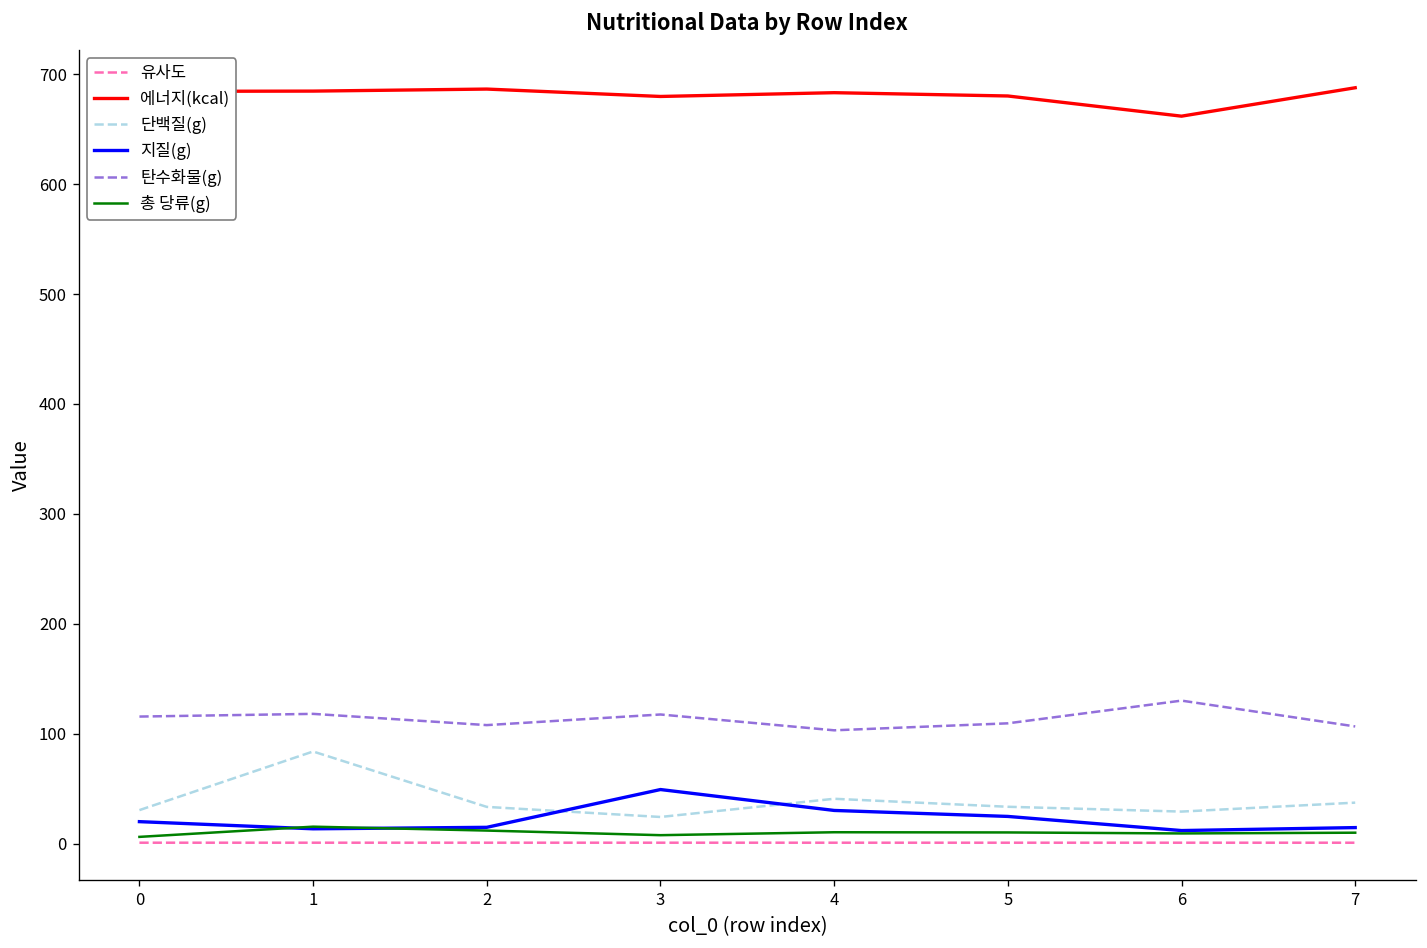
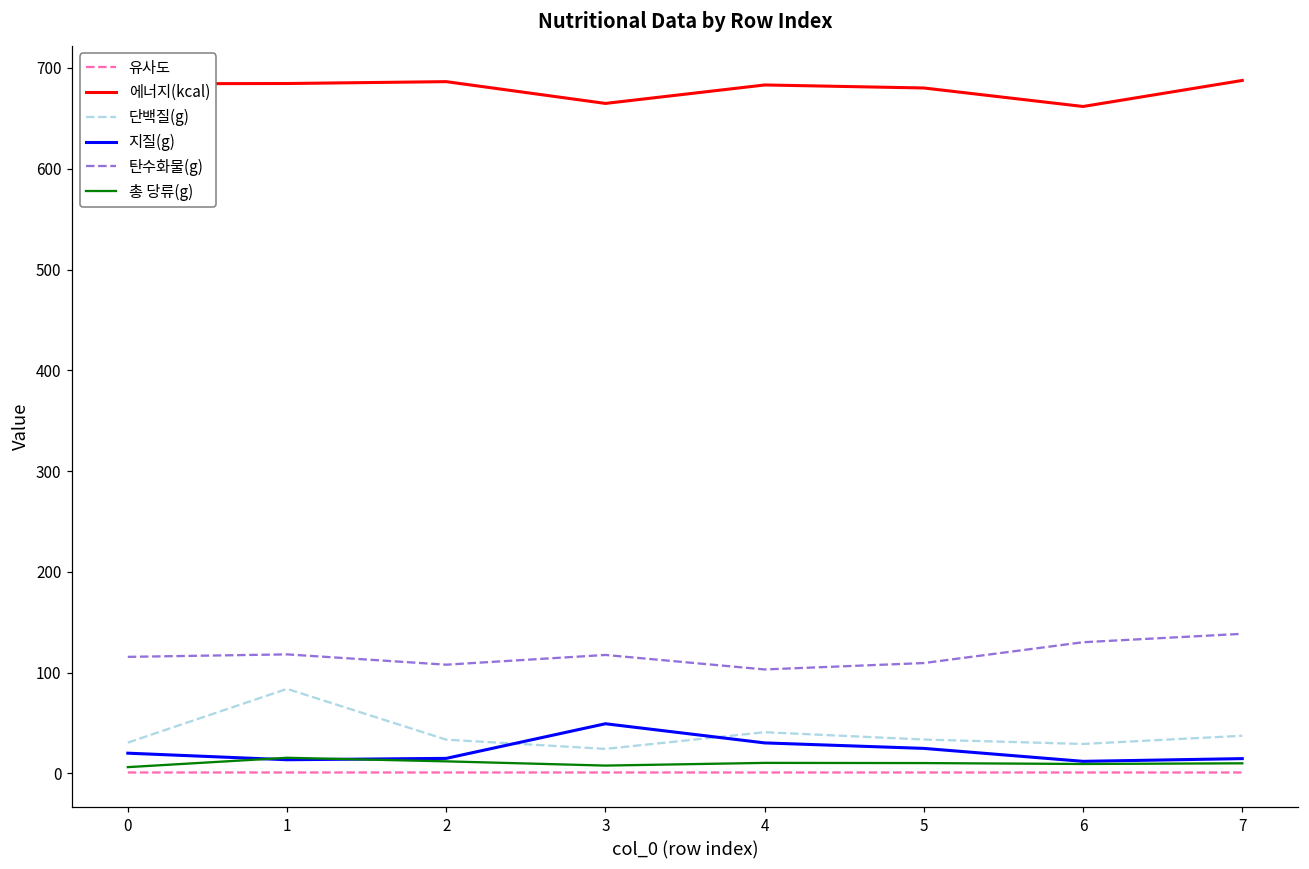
에너지(kcal), 3: 680 -> 660
탄수화물(g), 7: 110 -> 140
